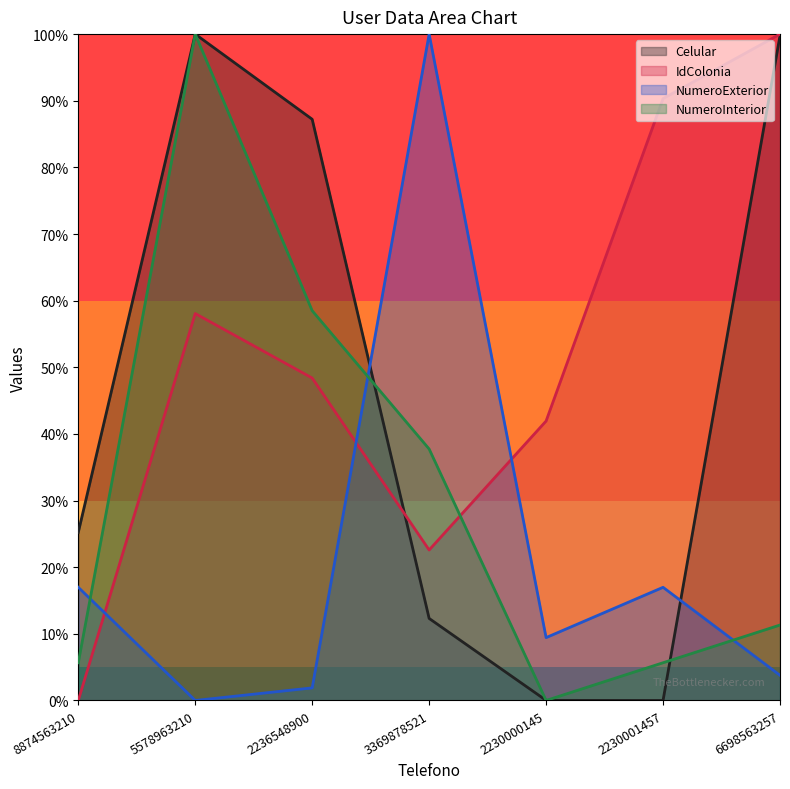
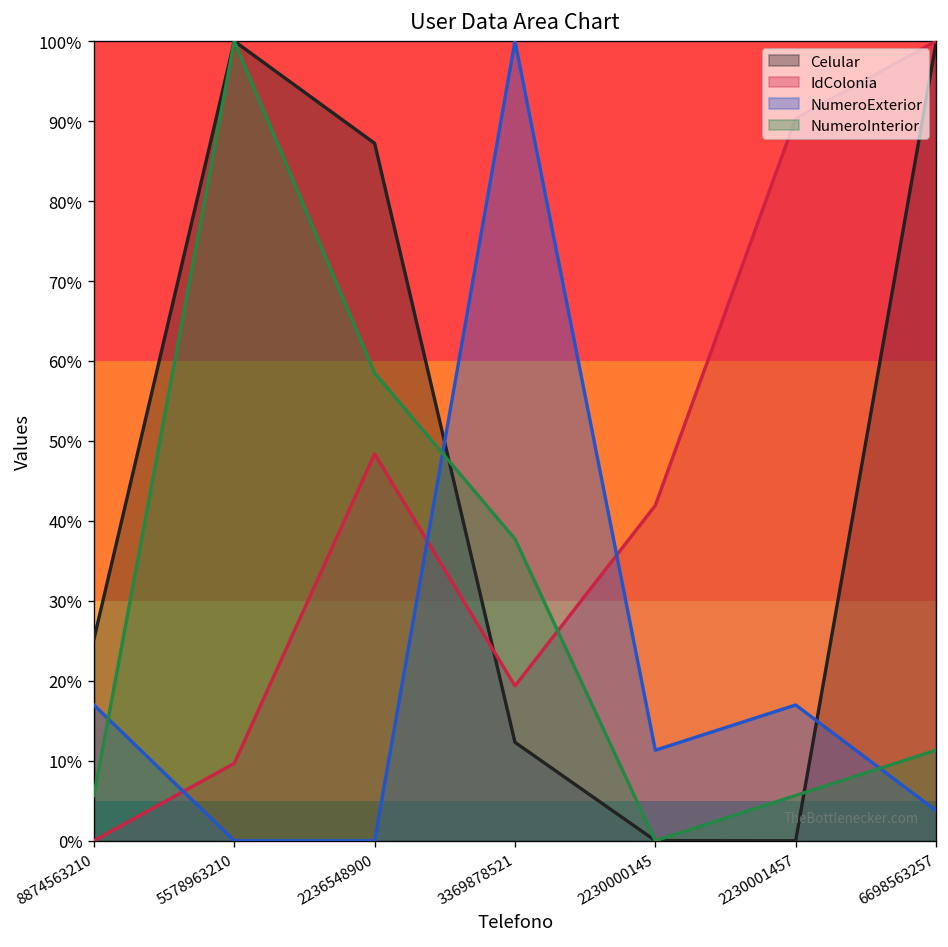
IdColonia, 5578963210: 58% -> 10%
NumeroExterior, 2236548900: 2% -> 0%
IdColonia, 3369878521: 23% -> 19%
NumeroExterior, 2230000145: 9% -> 11%
